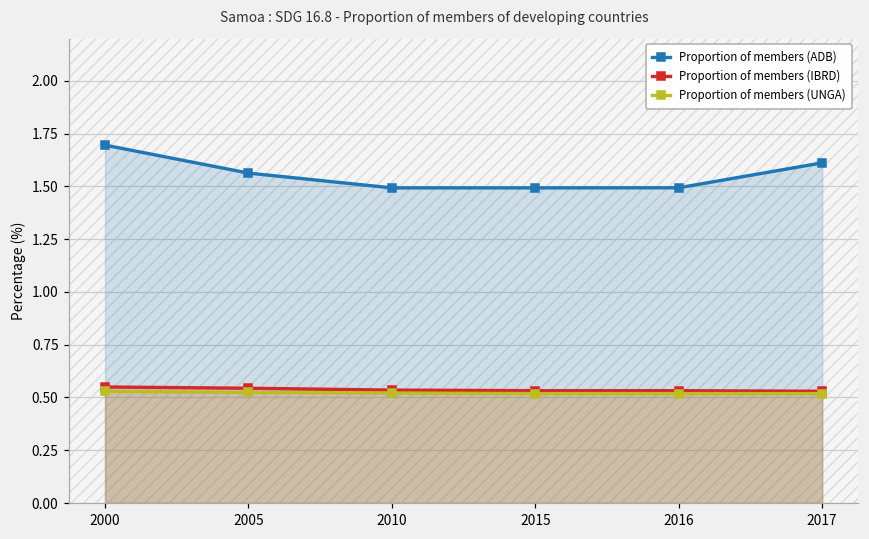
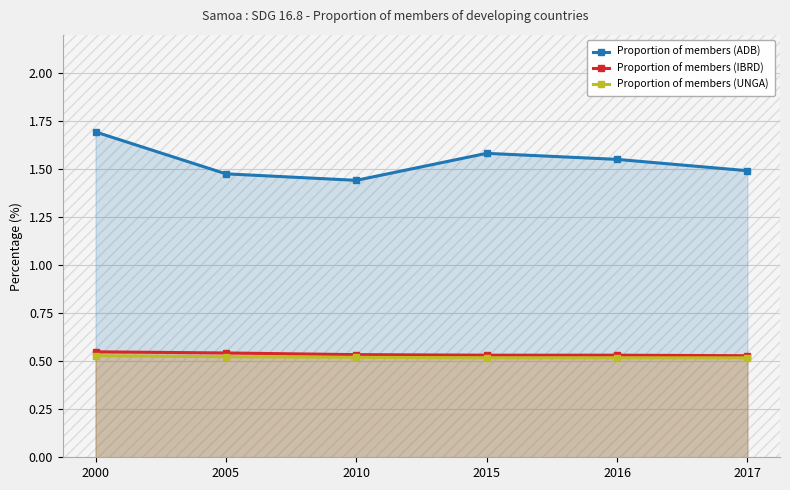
Proportion of members (ADB), 2005: 1.56 -> 1.48
Proportion of members (ADB), 2010: 1.49 -> 1.44
Proportion of members (ADB), 2015: 1.49 -> 1.58
Proportion of members (ADB), 2016: 1.49 -> 1.55
Proportion of members (ADB), 2017: 1.61 -> 1.49
